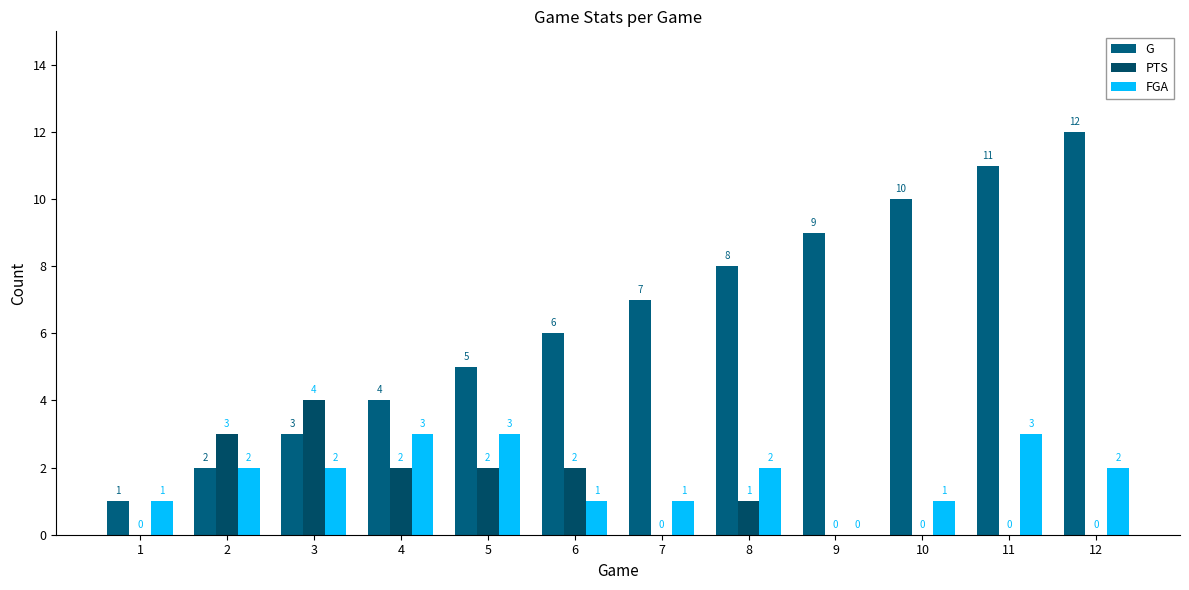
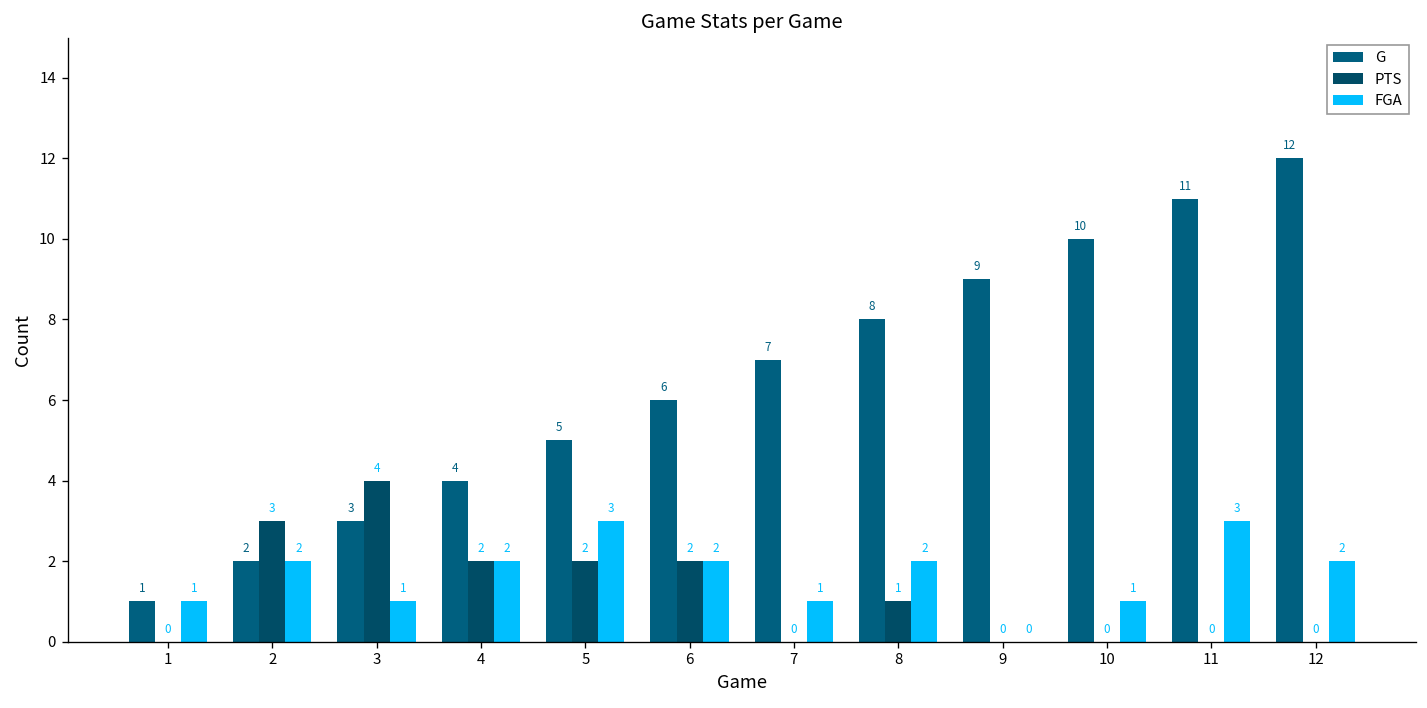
FGA, 3: 2 -> 1
FGA, 4: 3 -> 2
FGA, 6: 1 -> 2
